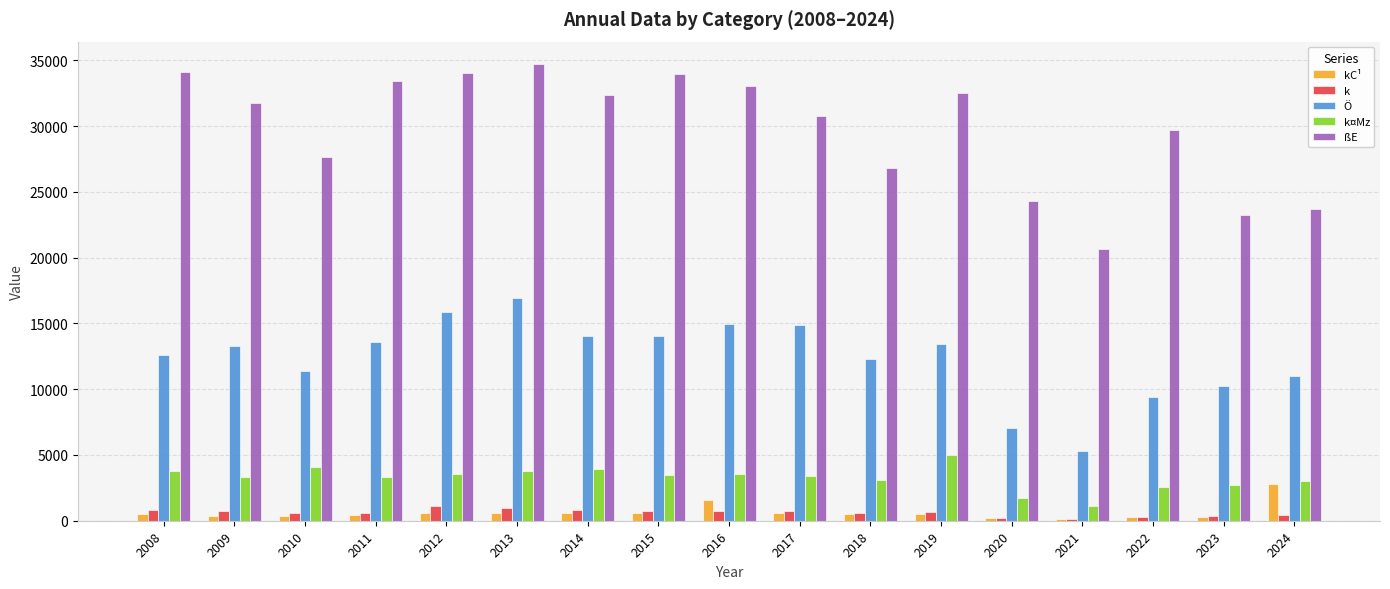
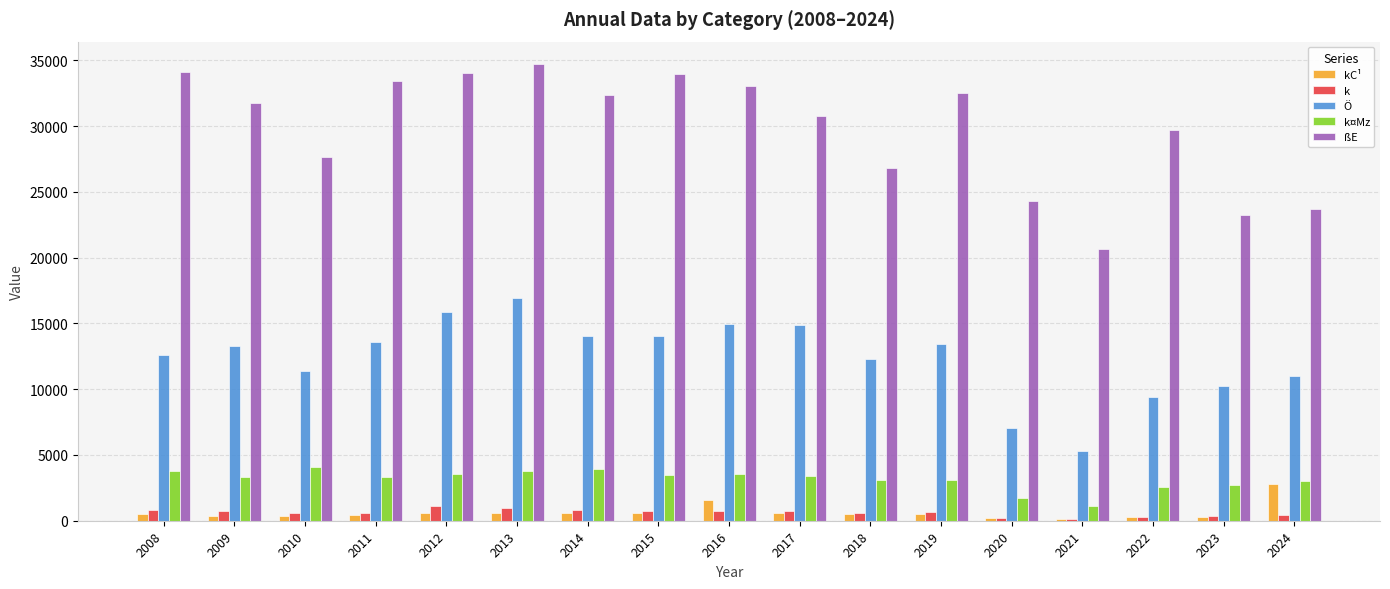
k¤Mz, 2019: 5000 -> 3100
